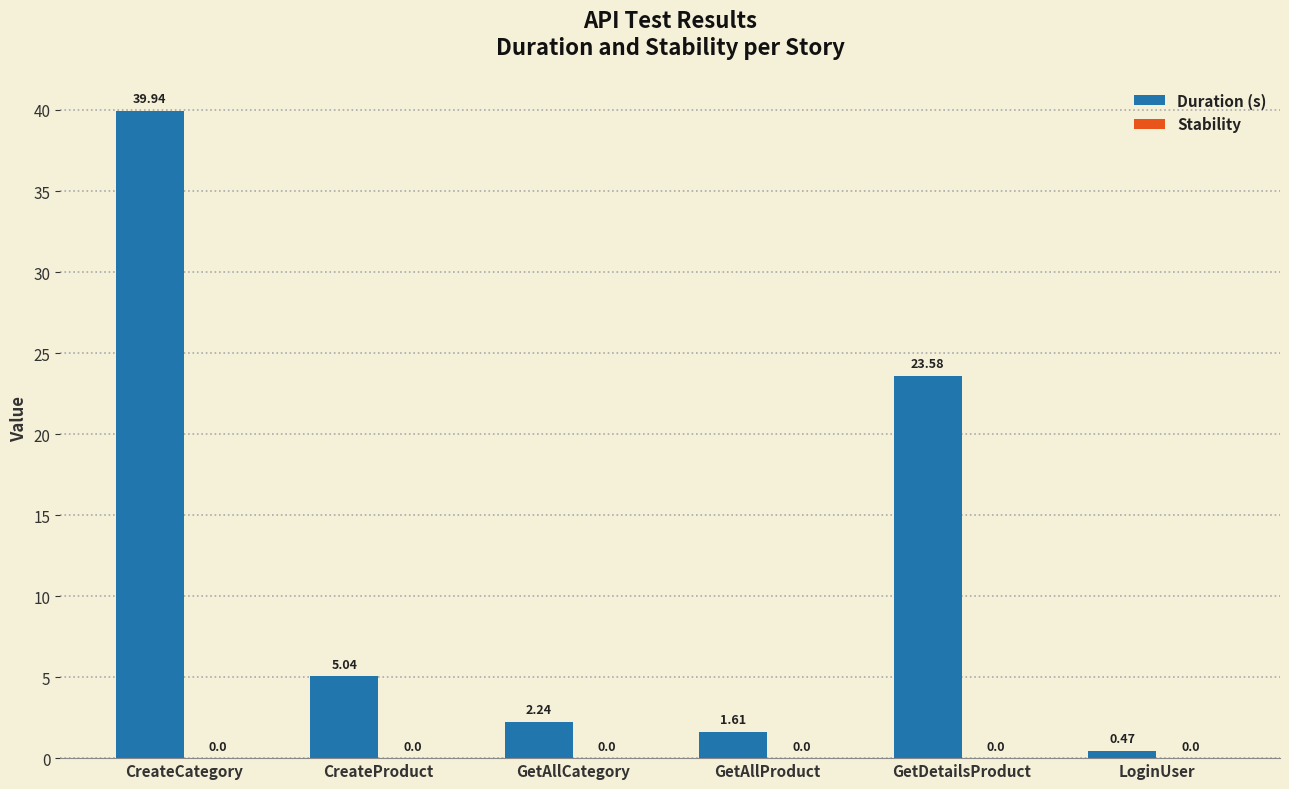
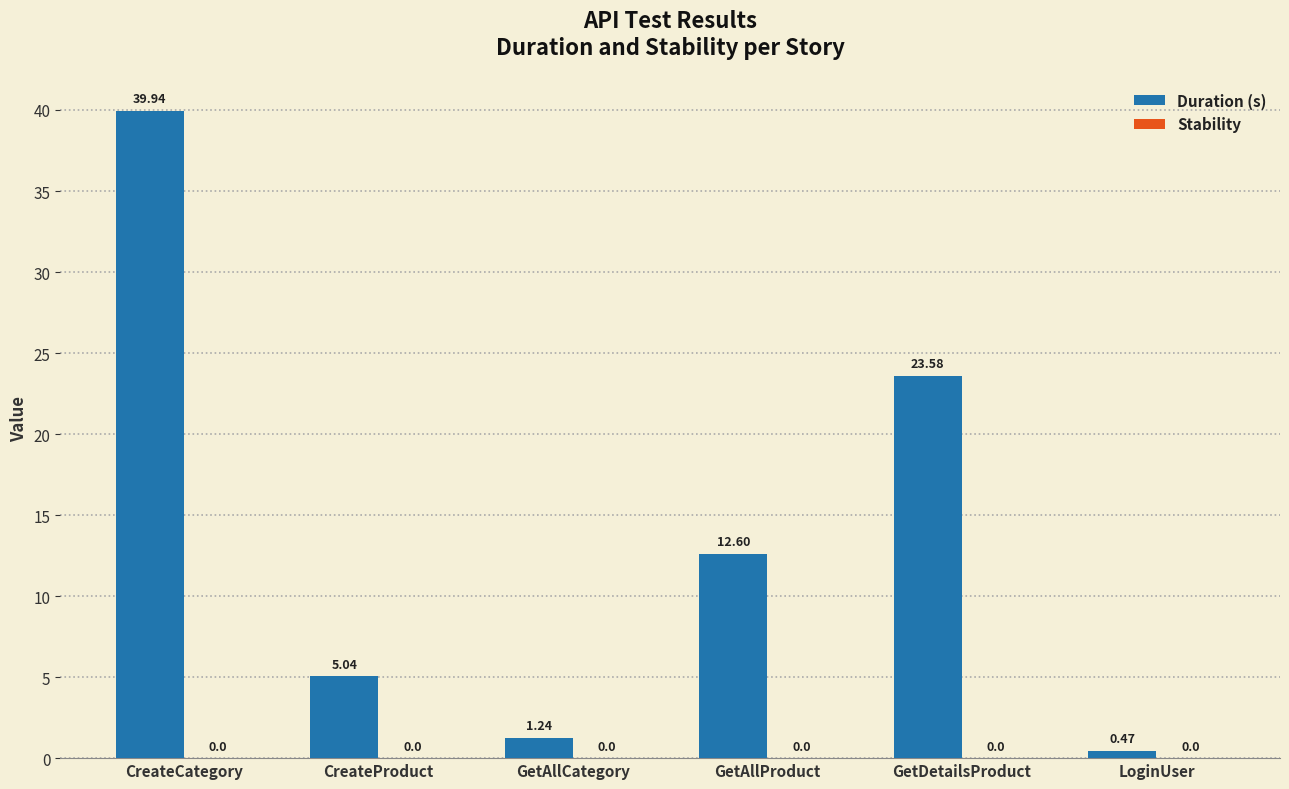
Duration (s), GetAllCategory: 2.24 -> 1.24
Duration (s), GetAllProduct: 1.61 -> 12.60
